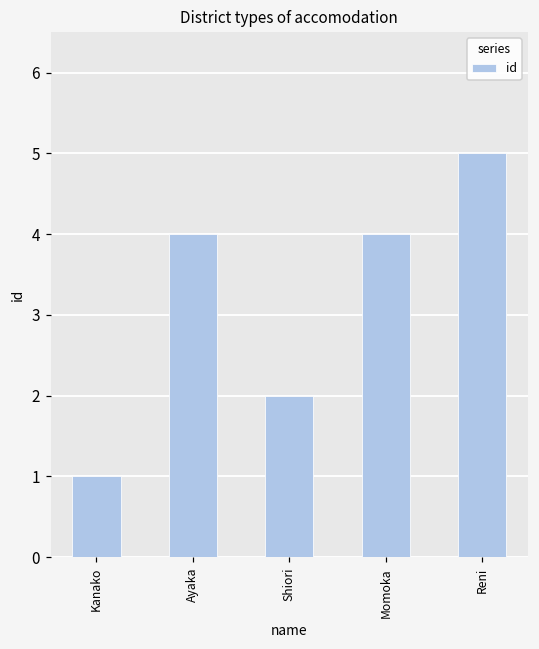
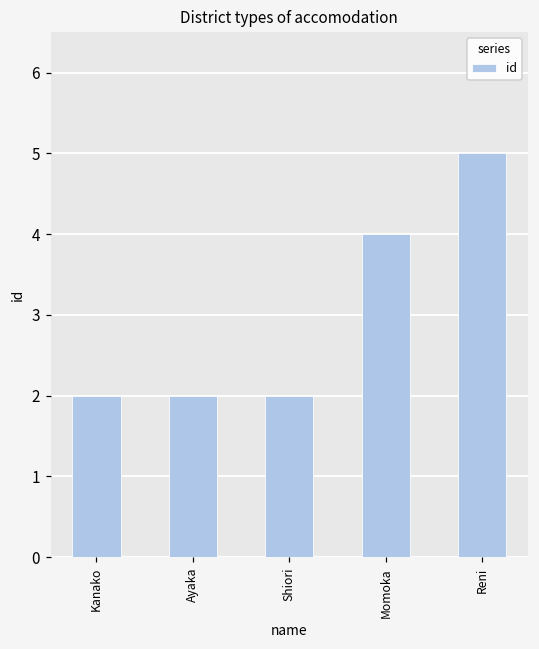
Kanako: 1 -> 2
Ayaka: 4 -> 2
